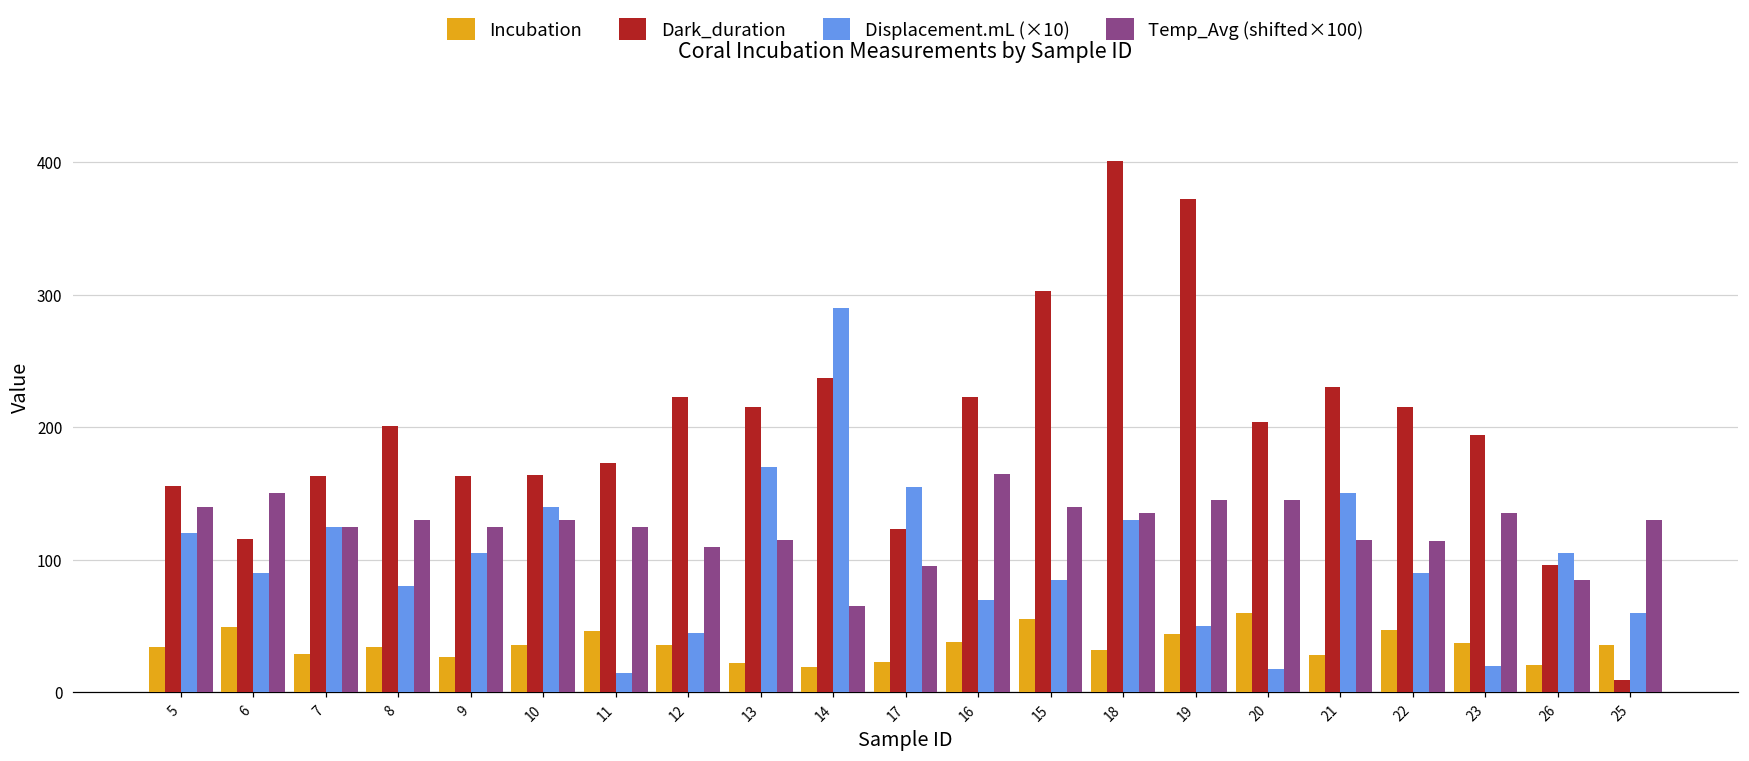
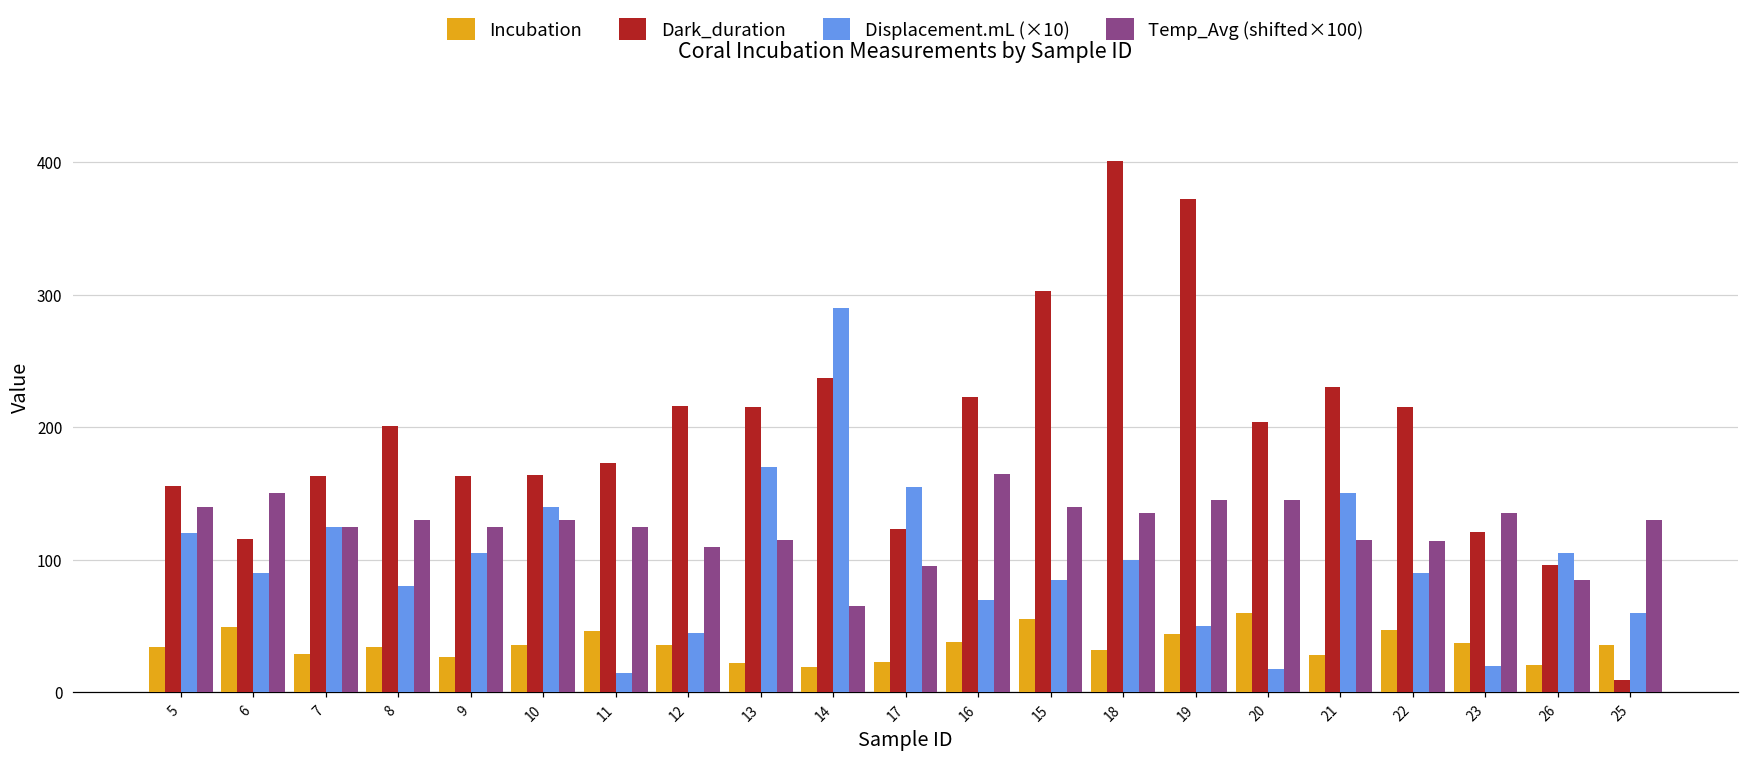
Dark_duration, 12: 223 -> 216
Displacement.mL (×10), 18: 130 -> 100
Dark_duration, 23: 194 -> 121
